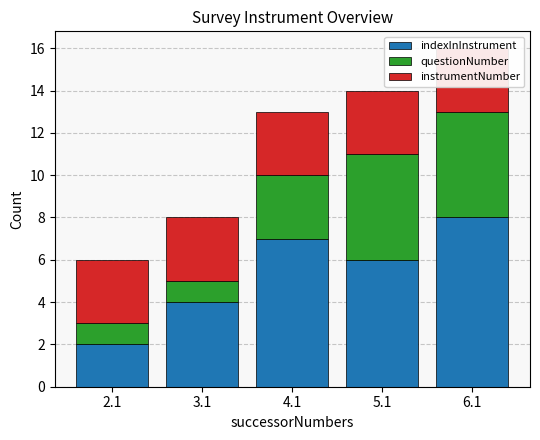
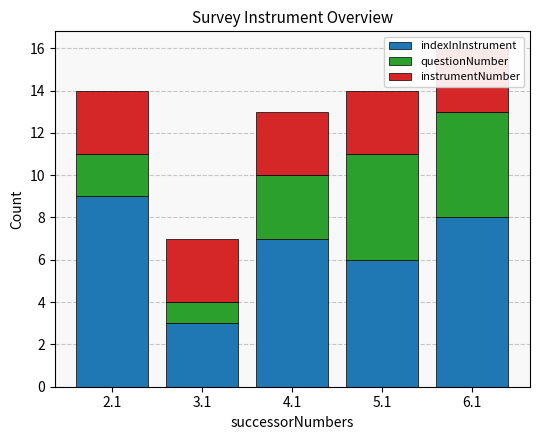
indexInInstrument, 2.1: 2 -> 9
questionNumber, 2.1: 1 -> 2
indexInInstrument, 3.1: 4 -> 3
